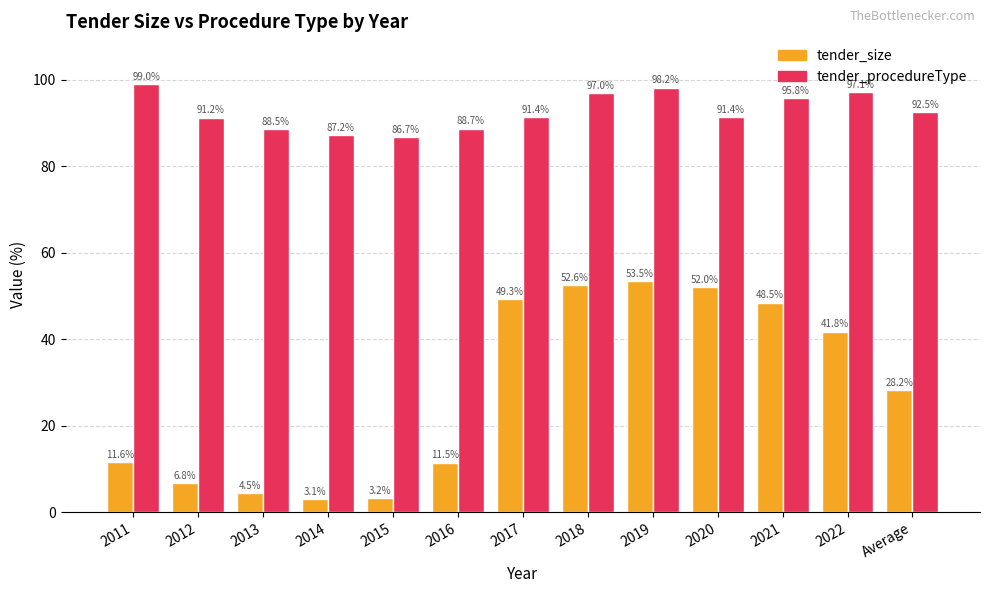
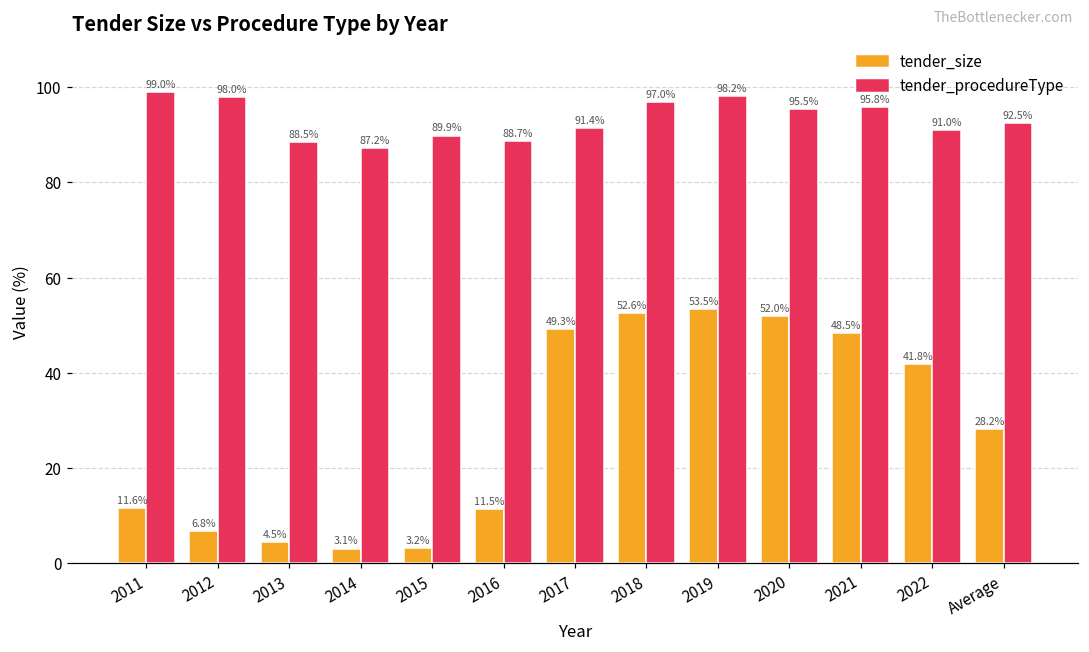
tender_procedureType, 2012: 91.2% -> 98.0%
tender_procedureType, 2015: 86.7% -> 89.9%
tender_procedureType, 2020: 91.4% -> 95.5%
tender_procedureType, 2022: 97.1% -> 91.0%
